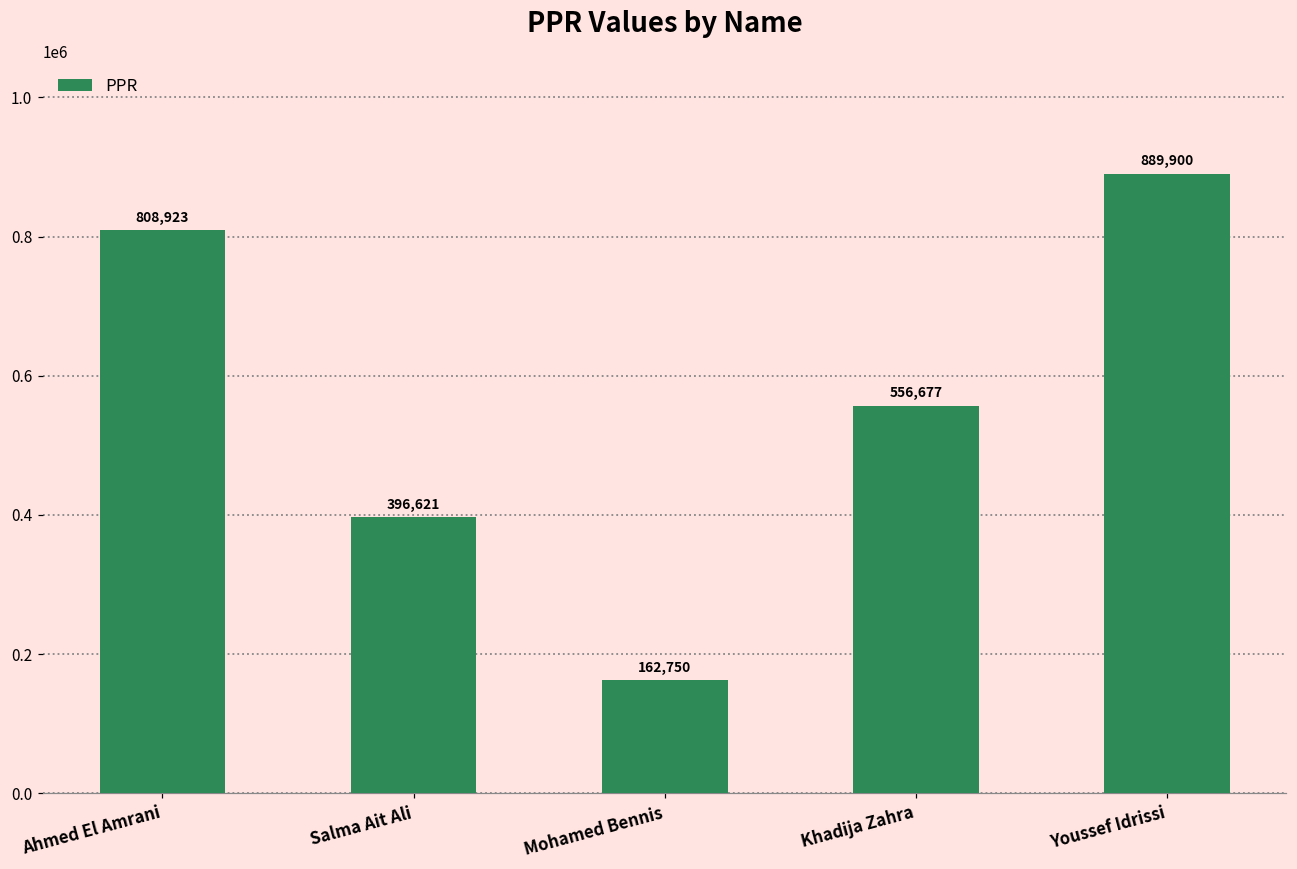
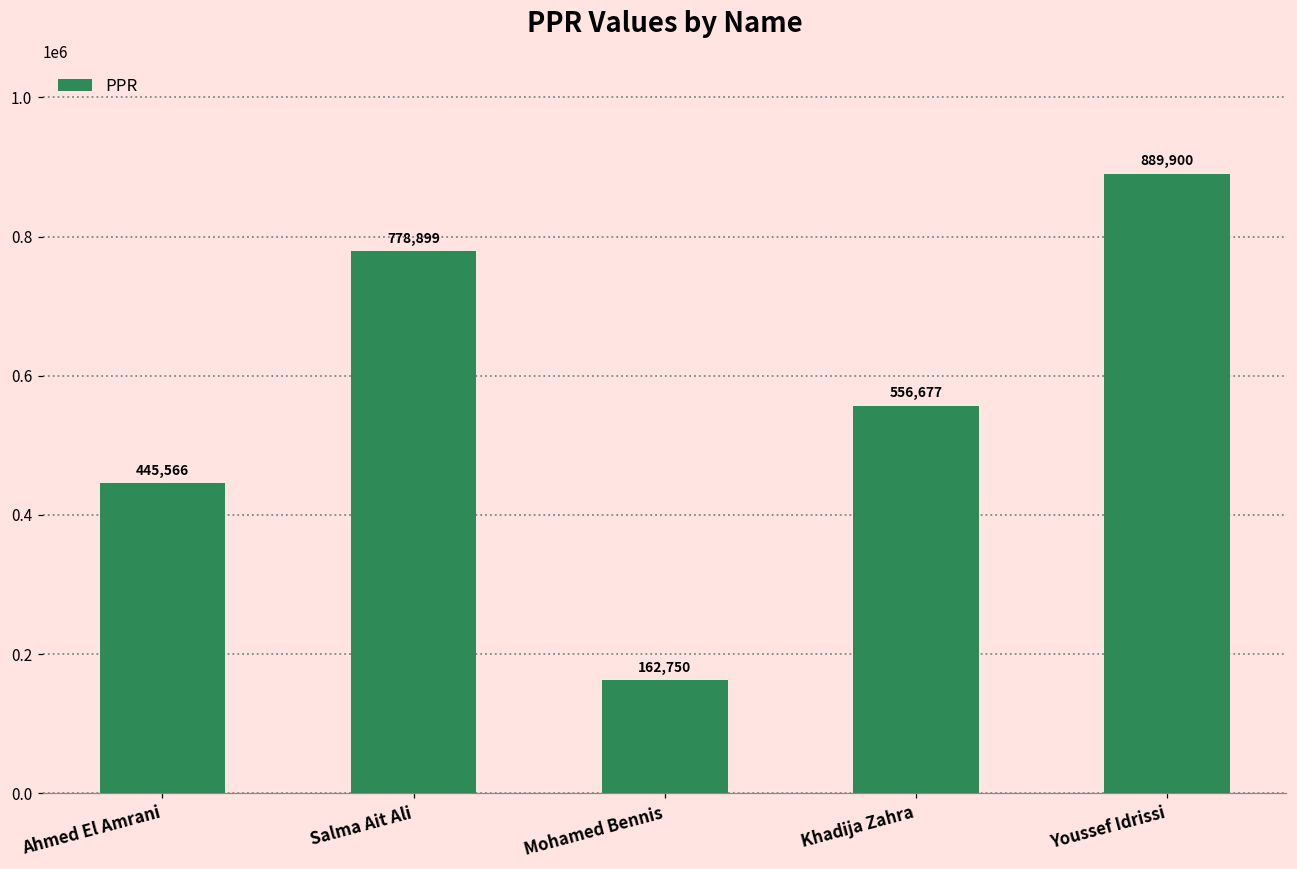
Ahmed El Amrani: 808,923 -> 445,566
Salma Ait Ali: 396,621 -> 778,899
